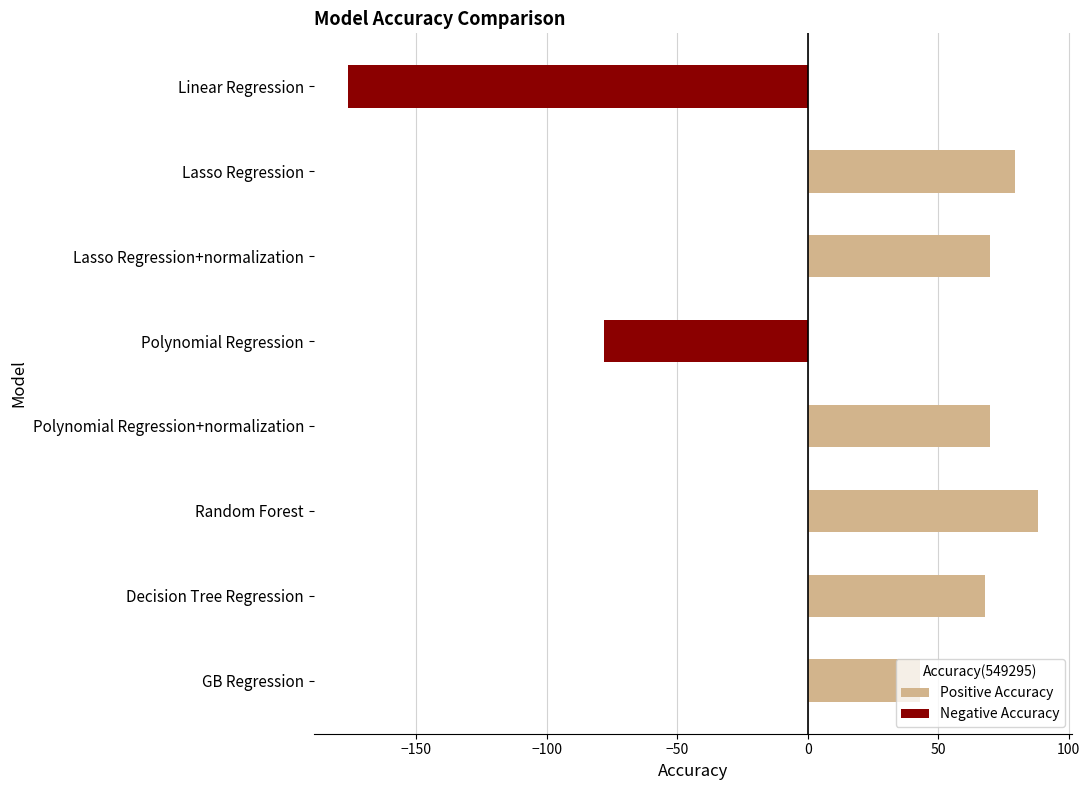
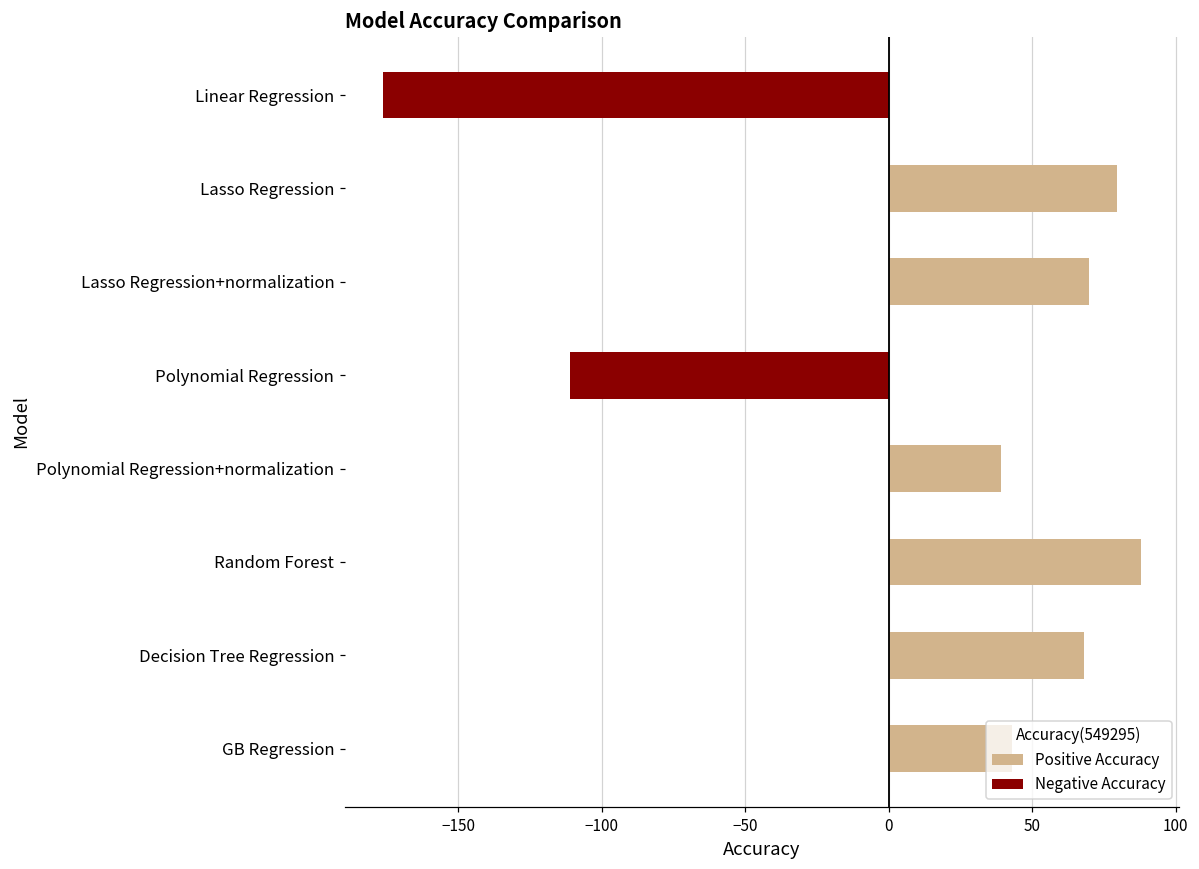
Polynomial Regression: -78 -> -111
Polynomial Regression+normalization: 70 -> 39
